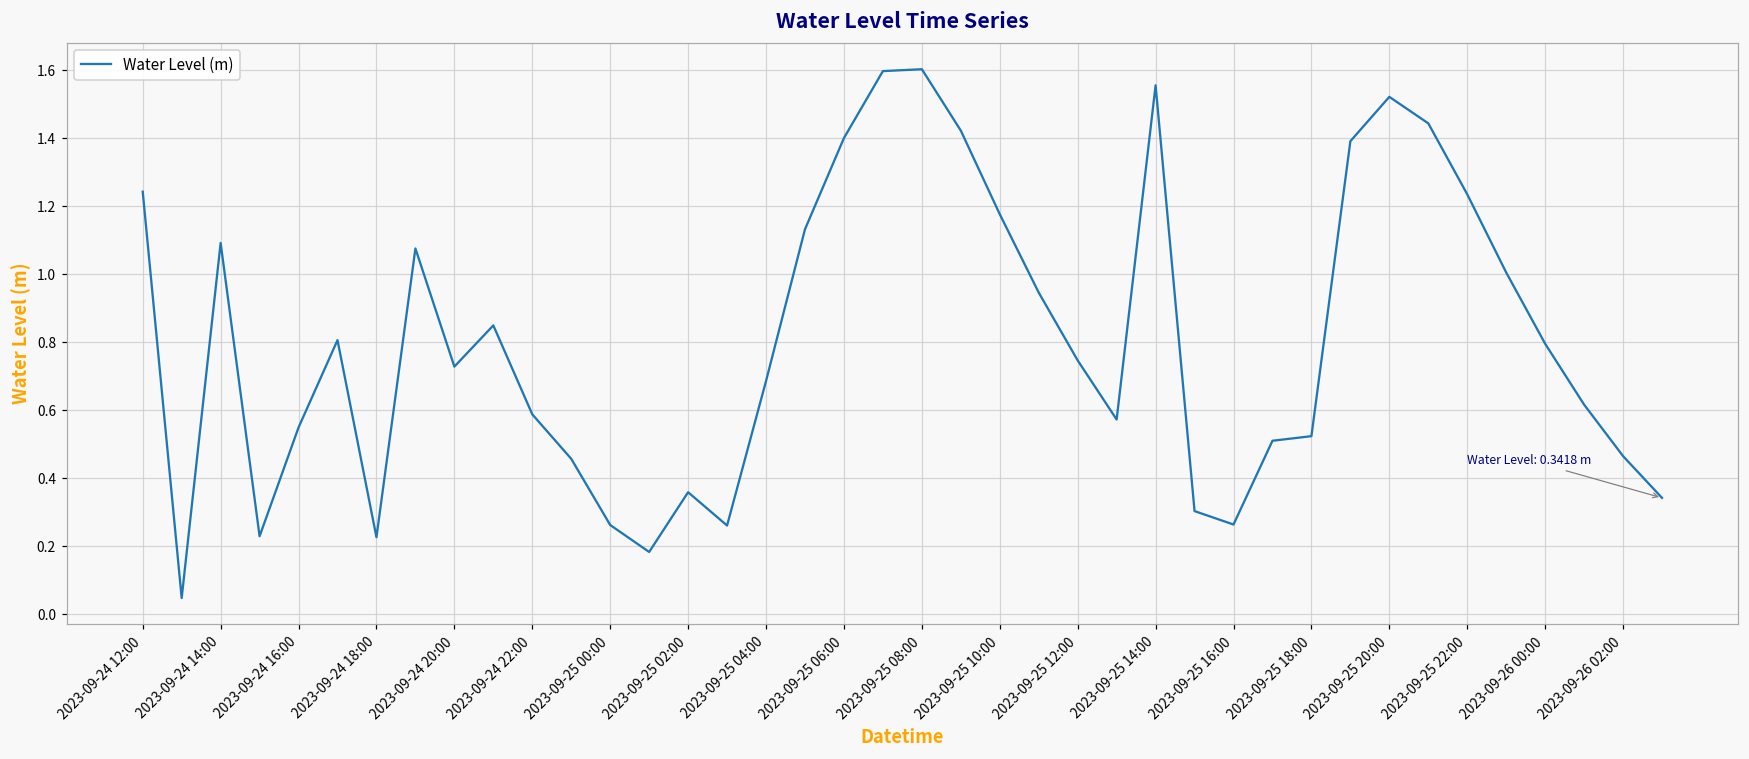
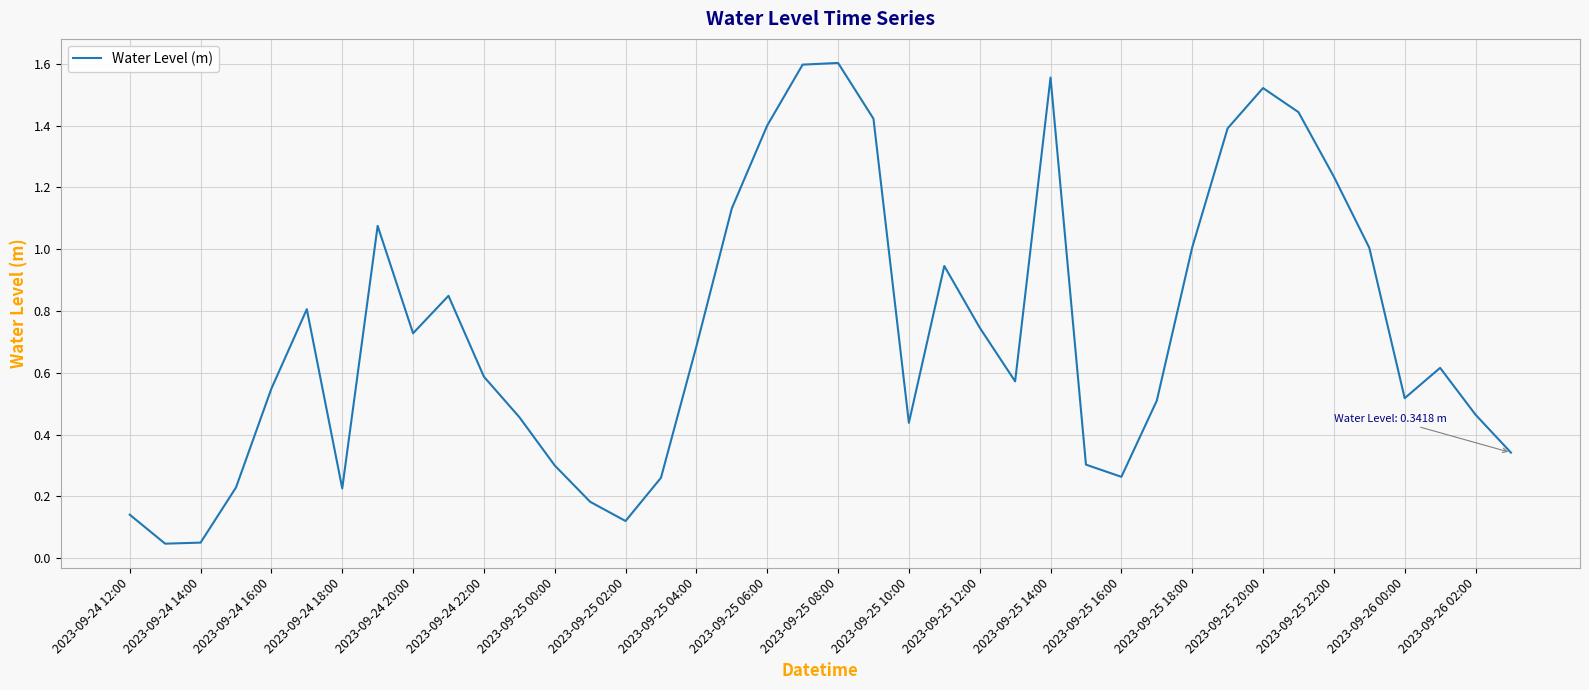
2023-09-24 12:00: 1.24 -> 0.14
2023-09-24 14:00: 1.09 -> 0.05
2023-09-25 00:00: 0.26 -> 0.30
2023-09-25 02:00: 0.36 -> 0.12
2023-09-25 10:00: 1.18 -> 0.44
2023-09-25 18:00: 0.52 -> 1.01
2023-09-26 00:00: 0.80 -> 0.52
